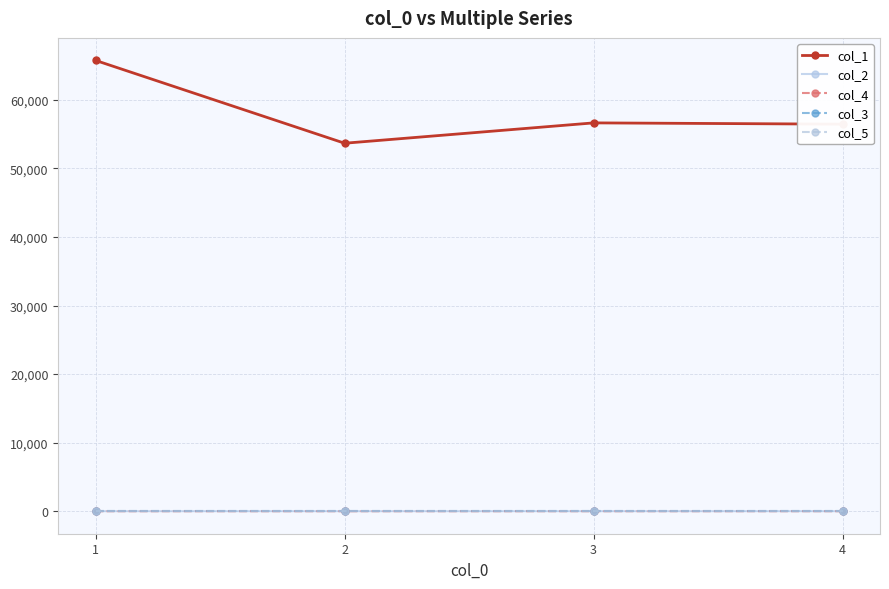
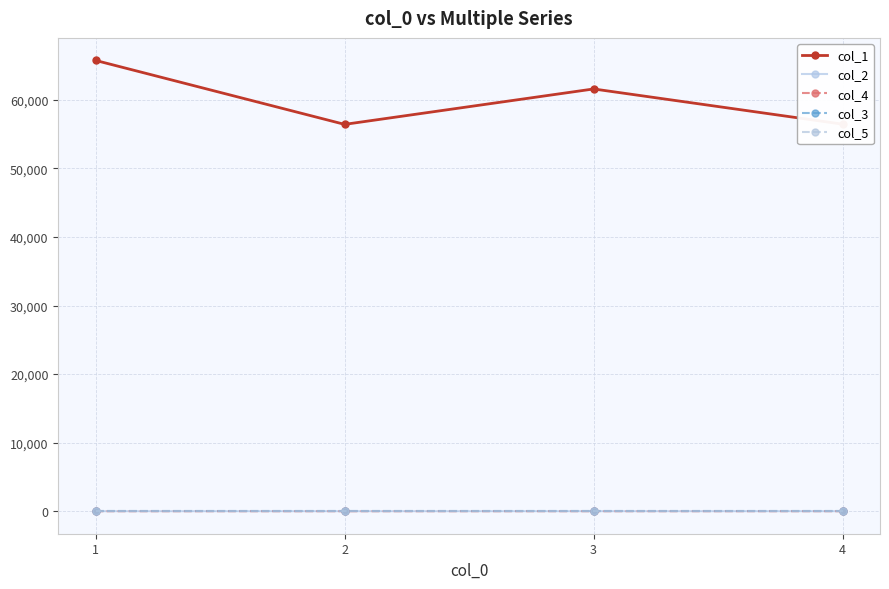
col_1, 2: 54,000 -> 56,000
col_1, 3: 57,000 -> 62,000
